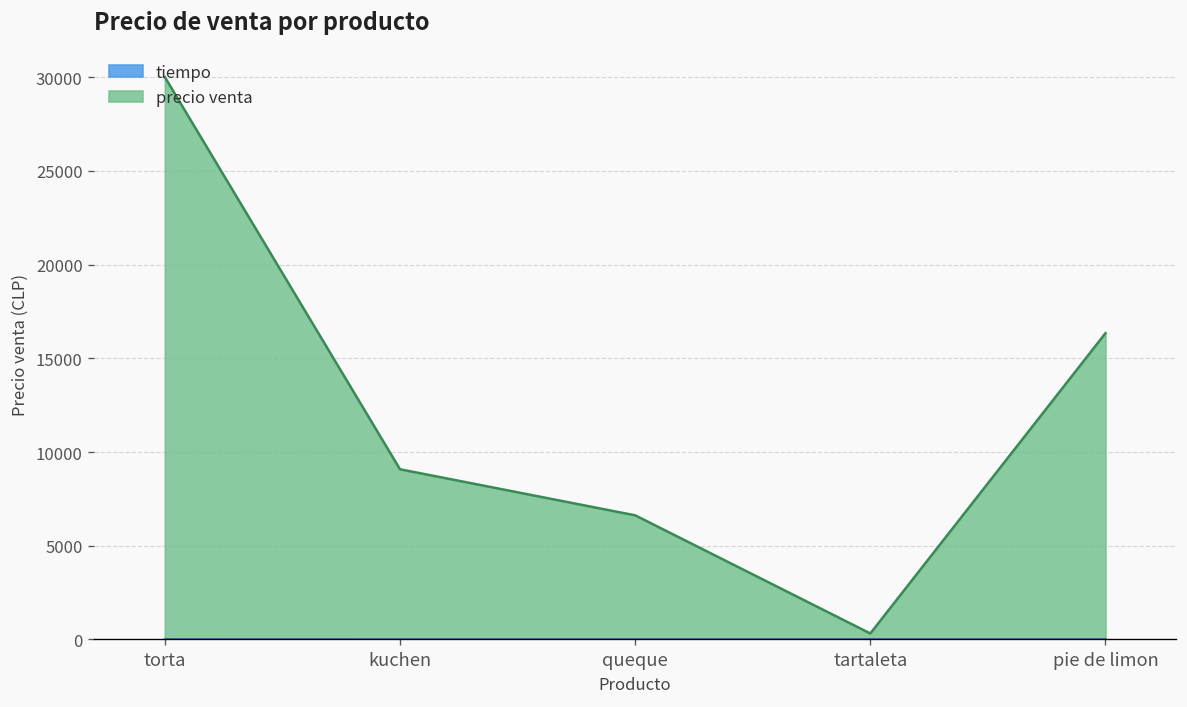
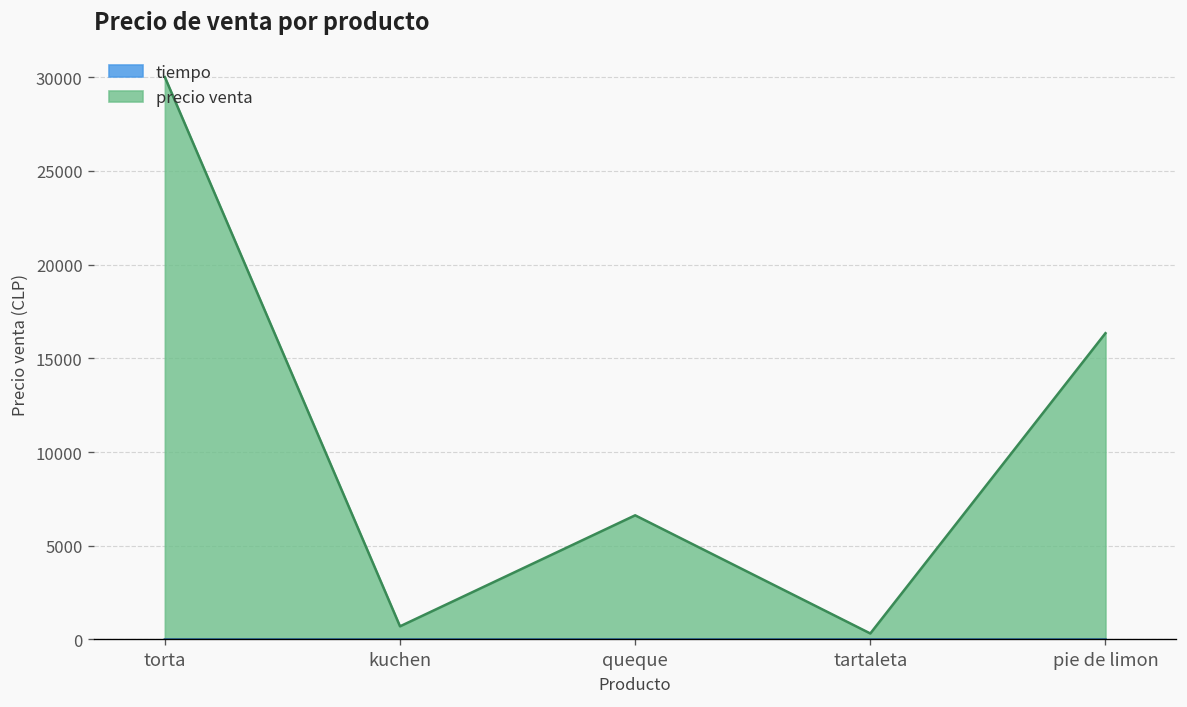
precio venta, kuchen: 9100 -> 700
